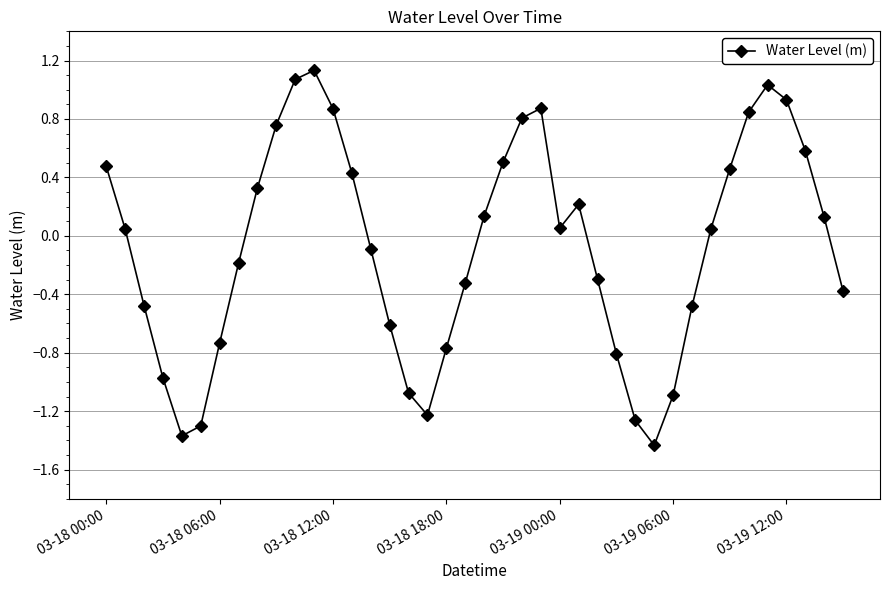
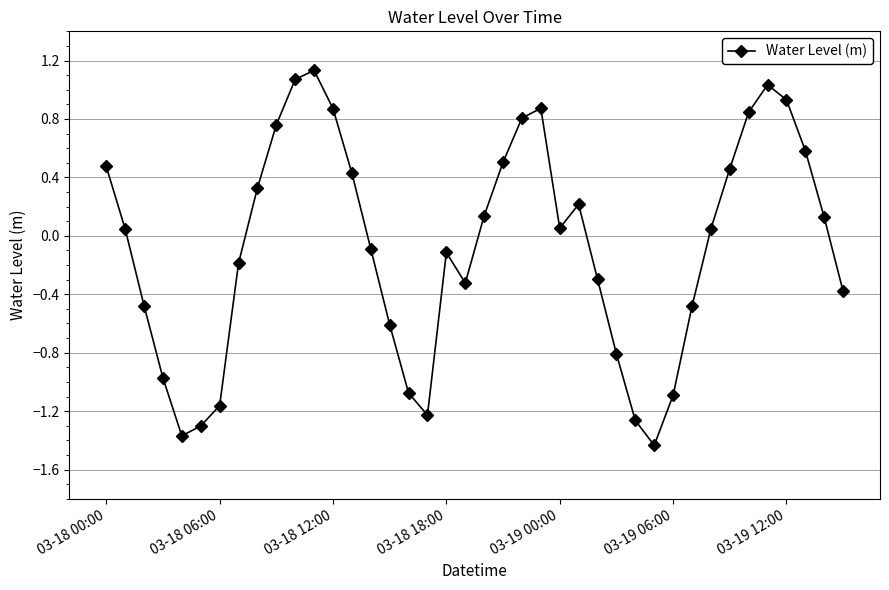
03-18 06:00: -0.73 -> -1.16
03-18 18:00: -0.77 -> -0.11
